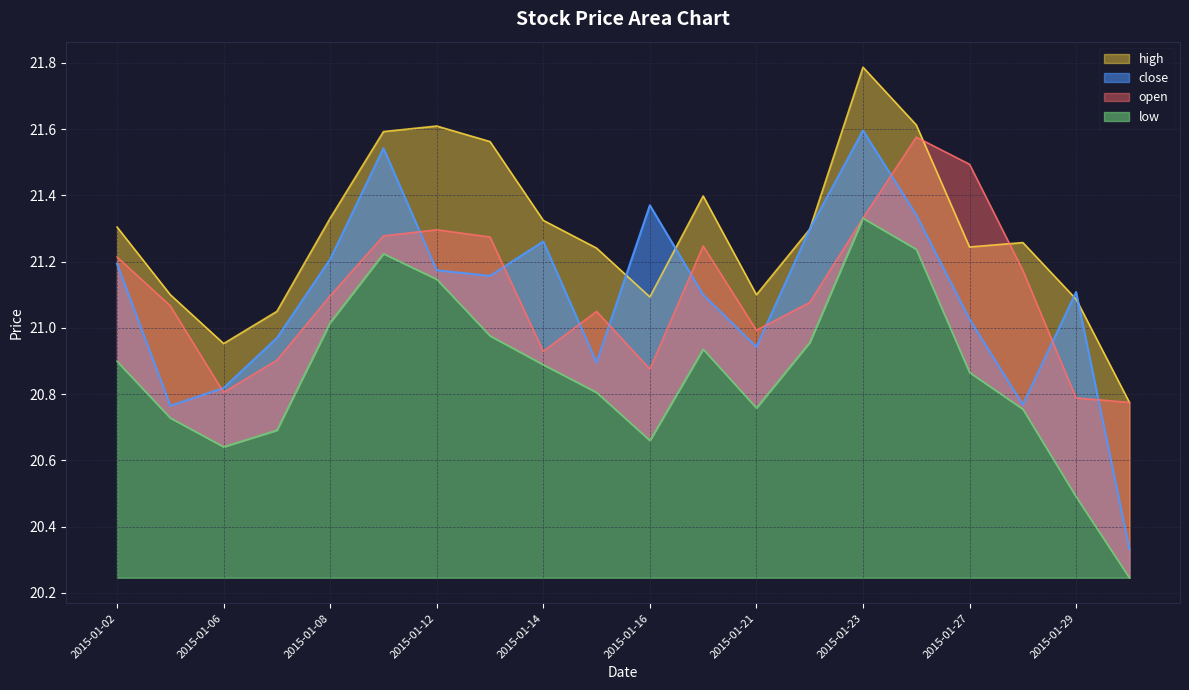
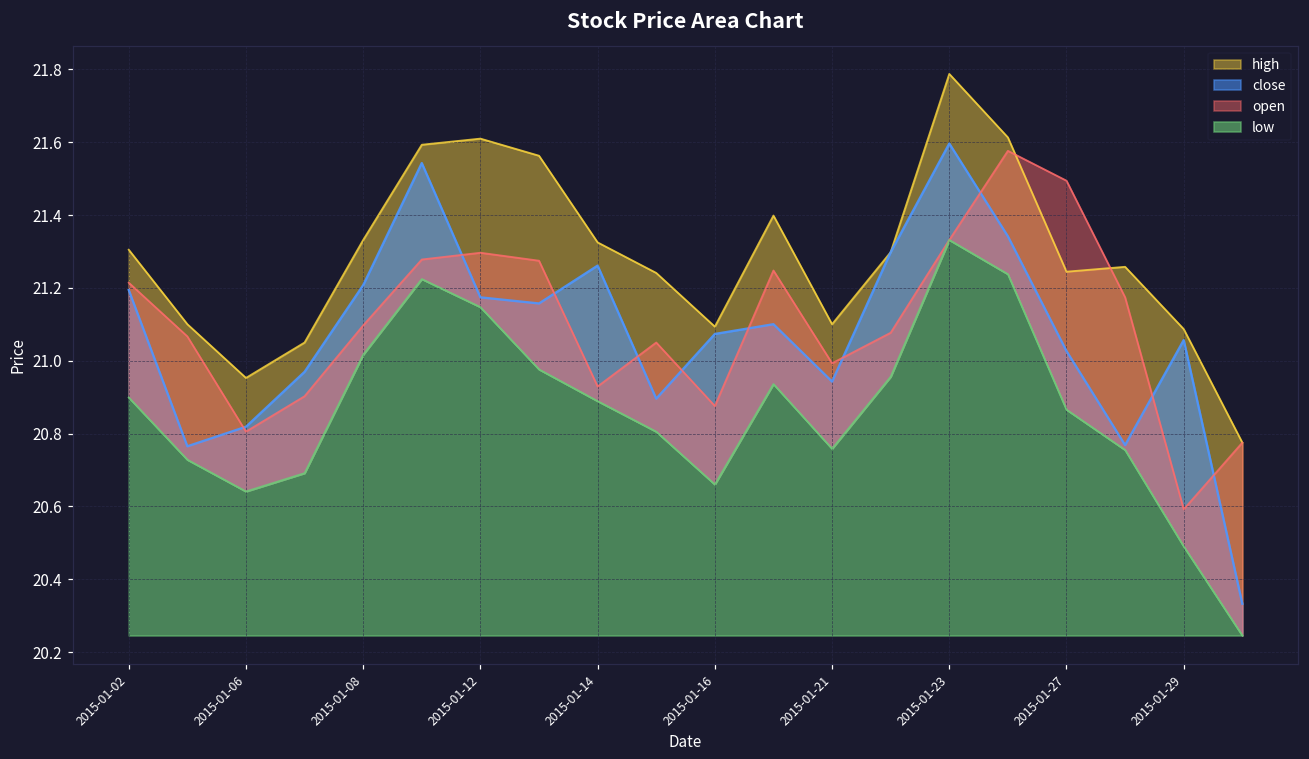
close, 2015-01-16: 21.37 -> 21.07
close, 2015-01-29: 21.11 -> 21.06
open, 2015-01-29: 20.79 -> 20.59
